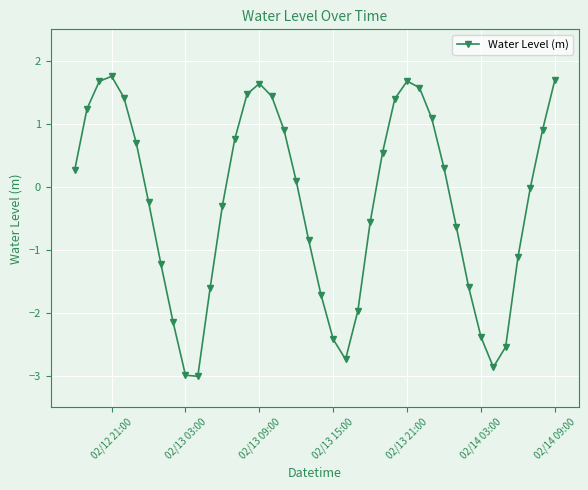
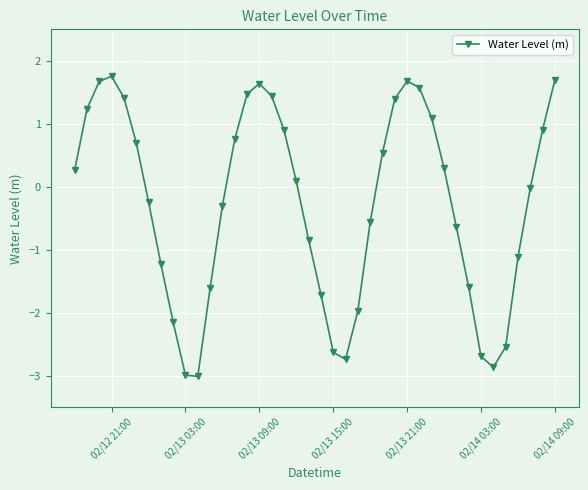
02/13 15:00: -2.4 -> -2.6
02/14 03:00: -2.4 -> -2.7
